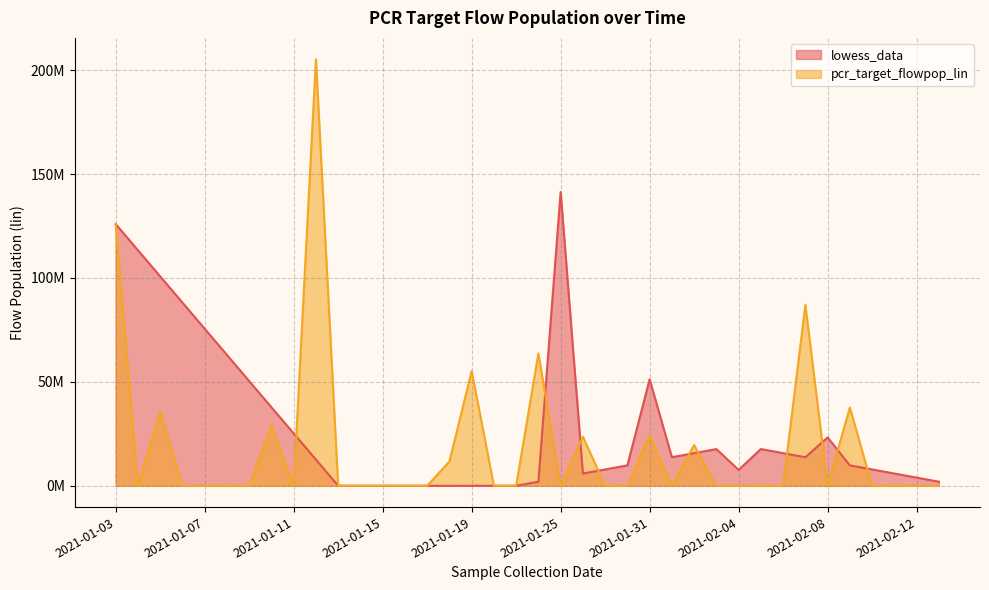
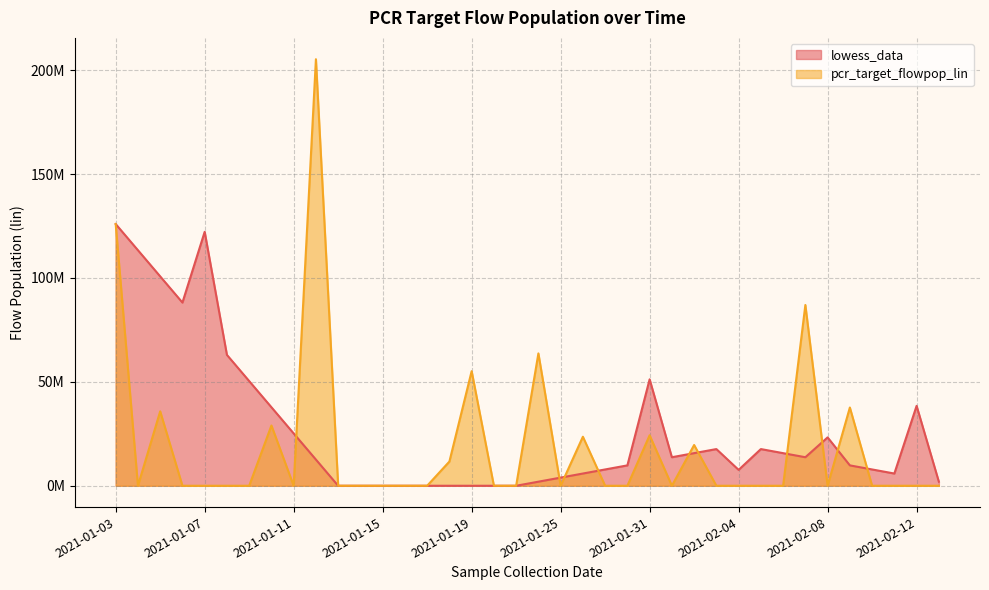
lowess_data, 2021-01-07: 76000000 -> 122000000
lowess_data, 2021-01-25: 141000000 -> 4000000
lowess_data, 2021-02-12: 4000000 -> 38000000
